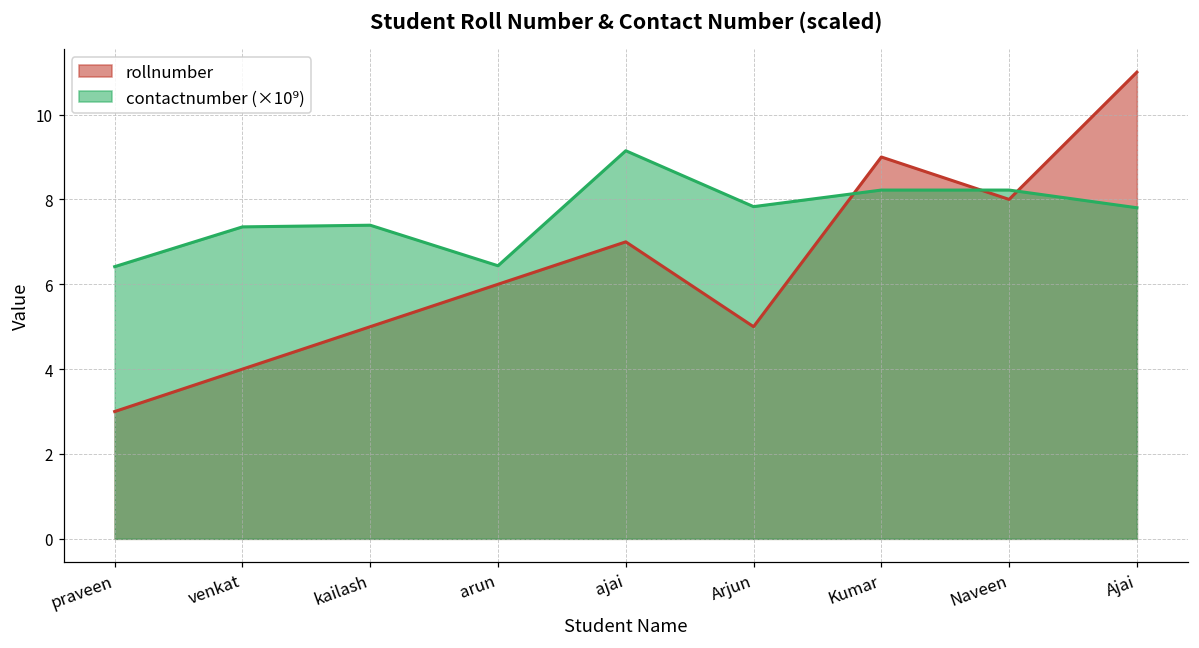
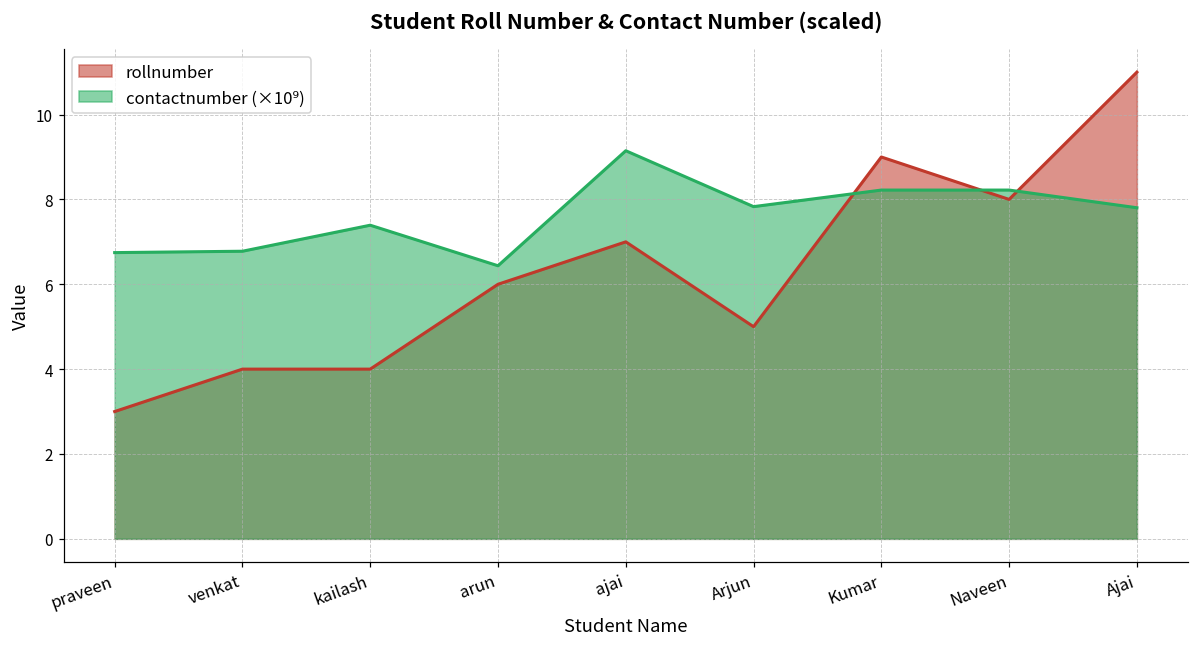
contactnumber (×10⁹), praveen: 6.4 -> 6.7
contactnumber (×10⁹), venkat: 7.4 -> 6.8
rollnumber, kailash: 5 -> 4
